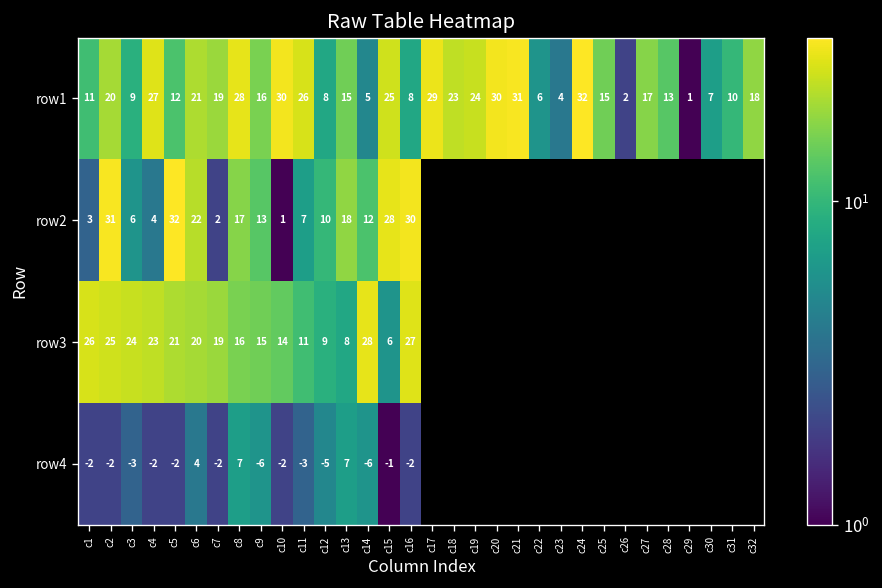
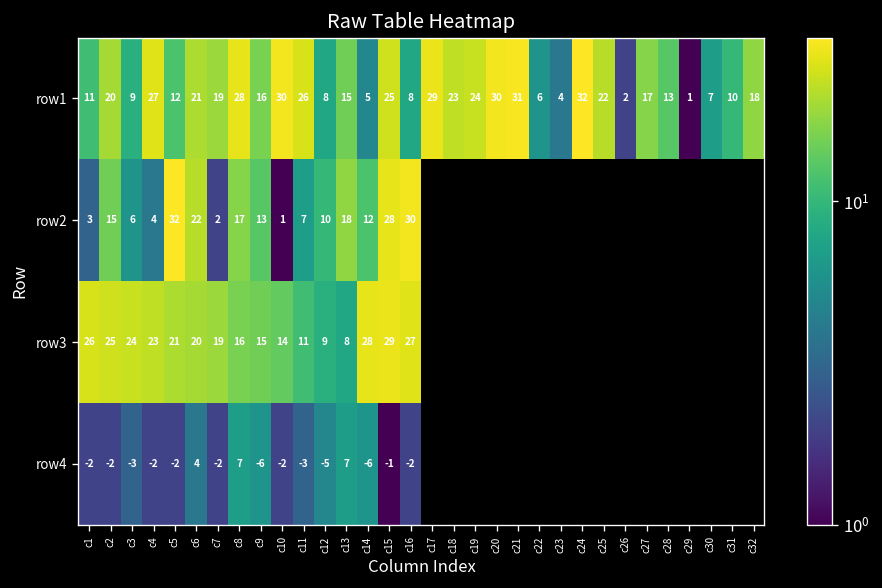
row1, c25: 15 -> 22
row2, c2: 31 -> 15
row3, c15: 6 -> 29
